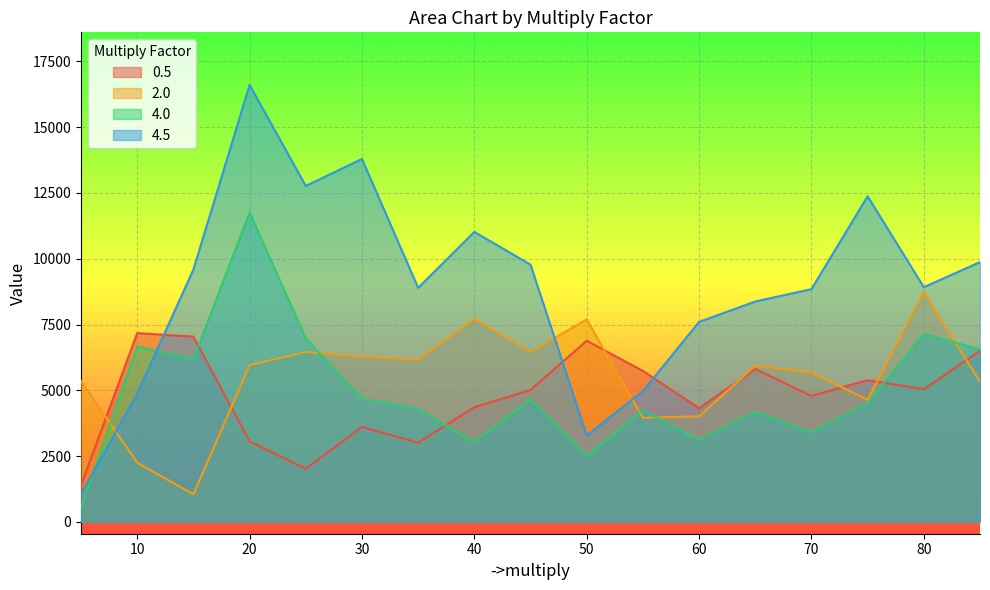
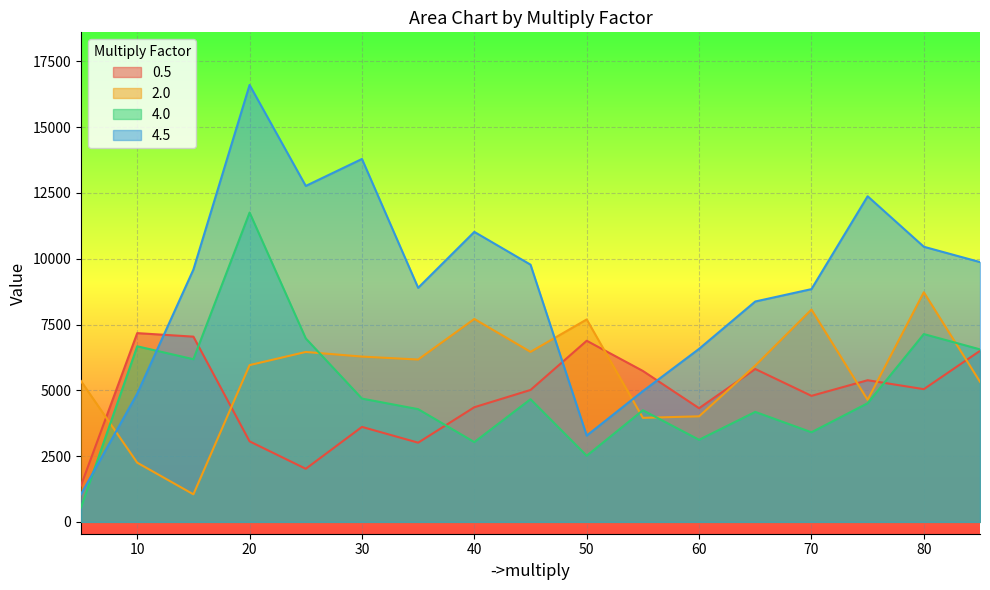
4.5, 60: 7600 -> 6600
2.0, 70: 5700 -> 8100
4.5, 80: 8900 -> 10500
